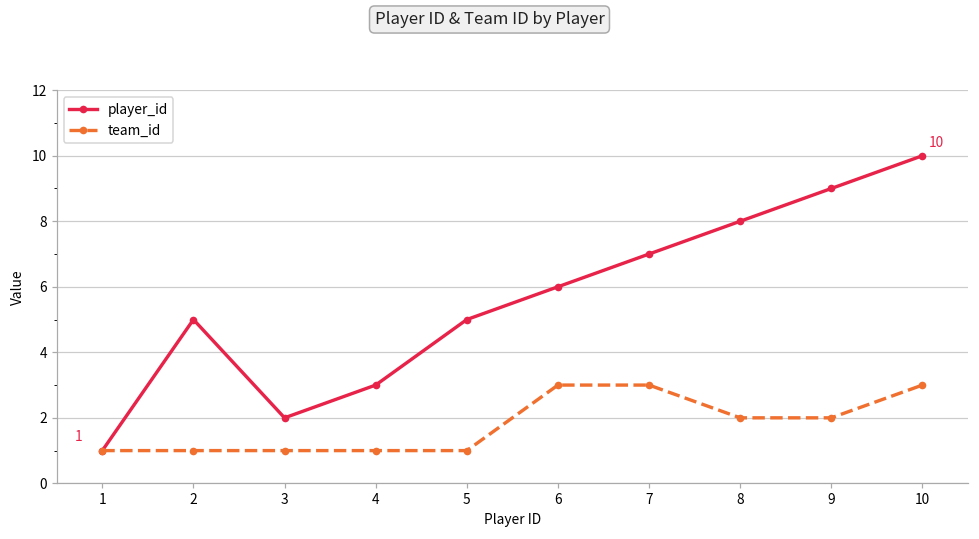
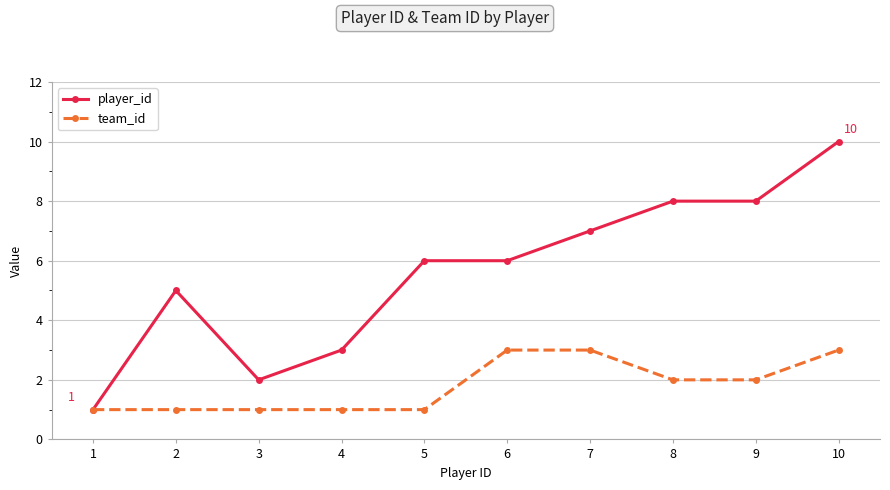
player_id, 5: 5 -> 6
player_id, 9: 9 -> 8
